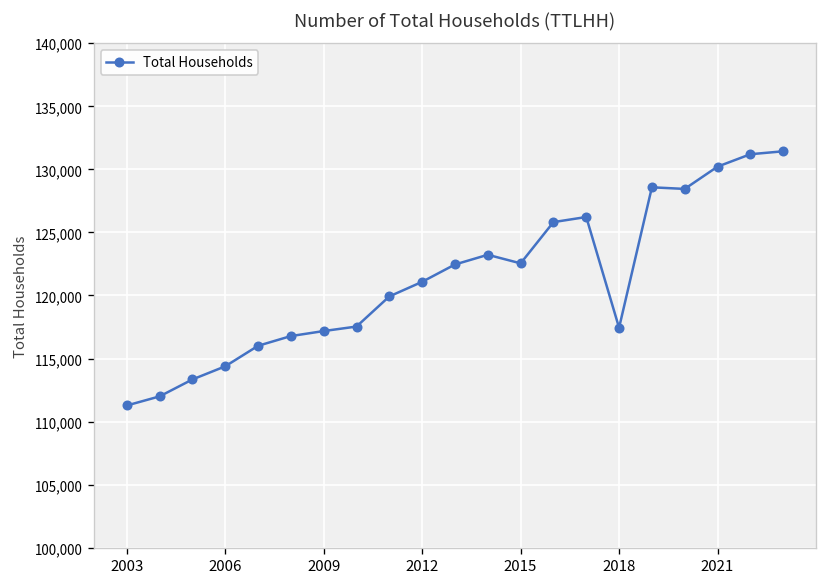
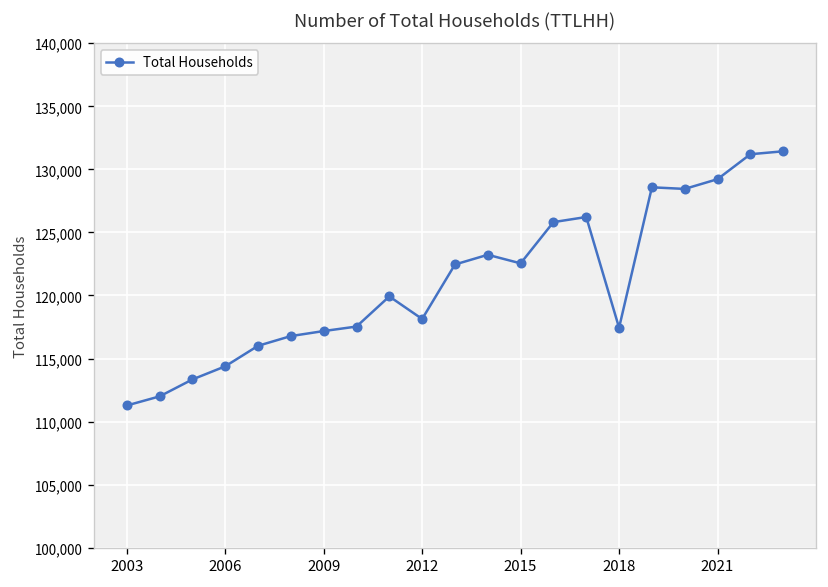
2012: 121,100 -> 118,100
2021: 130,200 -> 129,200
